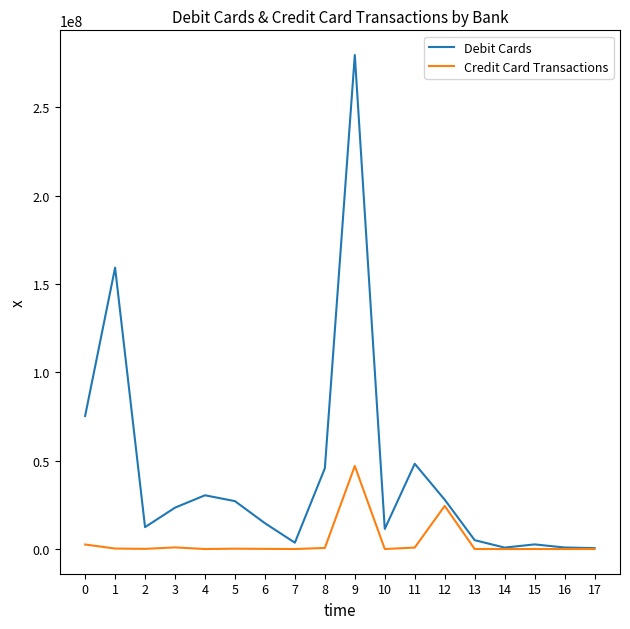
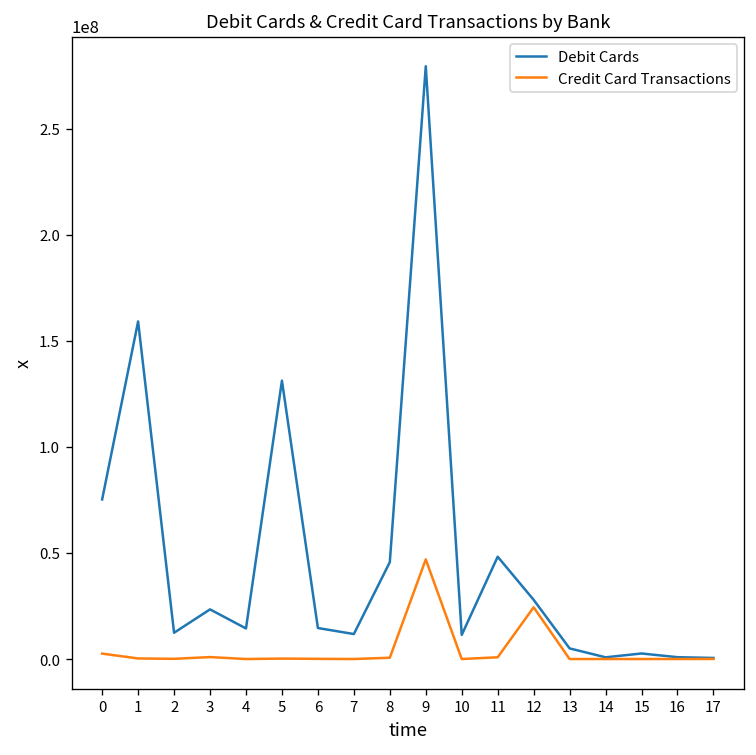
Debit Cards, 4: 30000000 -> 14000000
Debit Cards, 5: 27000000 -> 131000000
Debit Cards, 7: 4000000 -> 12000000
